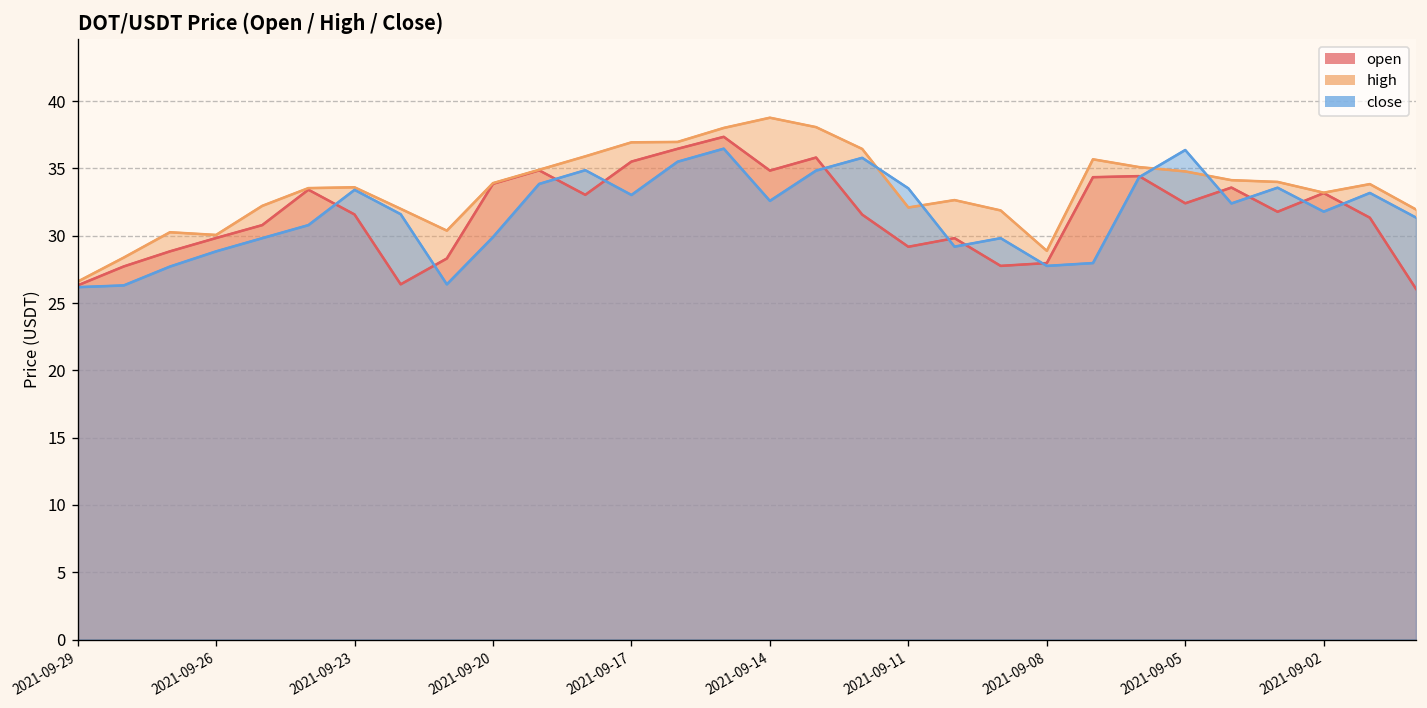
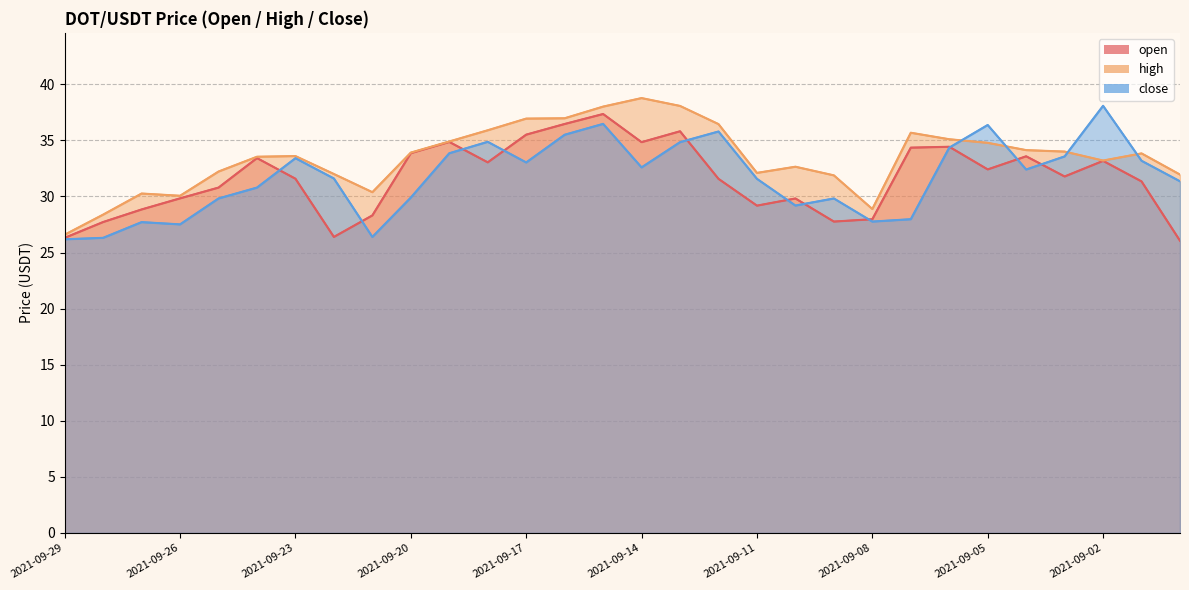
close, 2021-09-26: 28.8 -> 27.5
close, 2021-09-11: 33.5 -> 31.6
close, 2021-09-02: 31.8 -> 38.1
